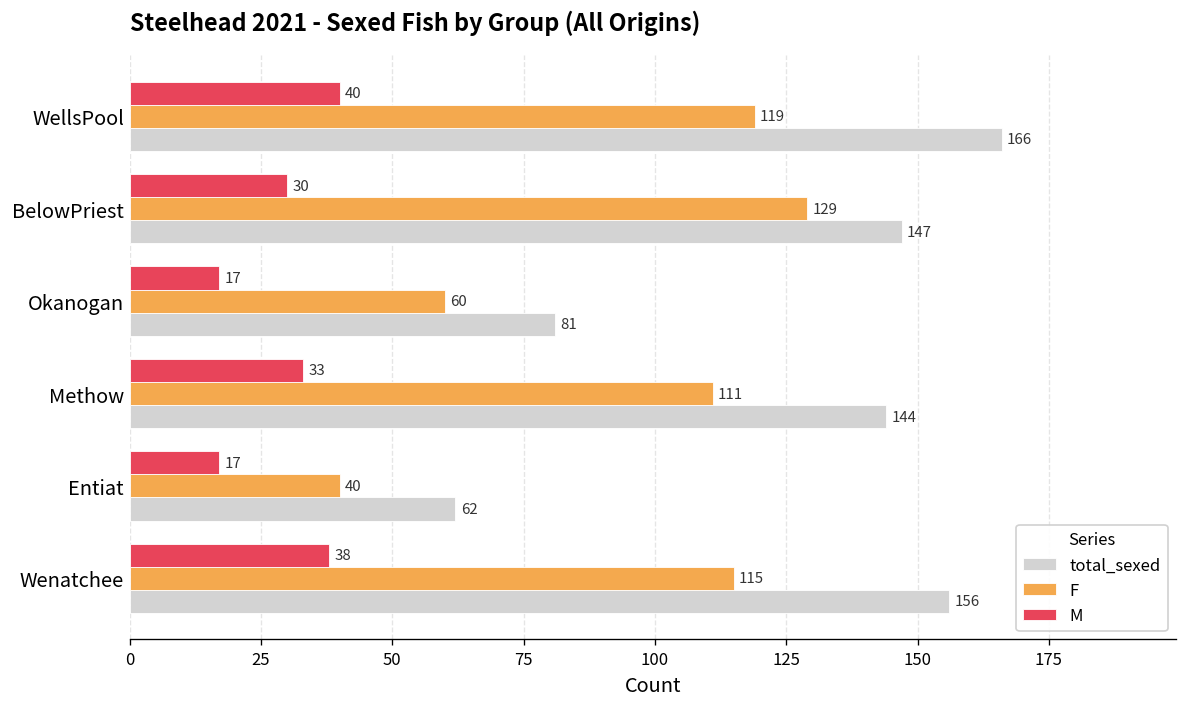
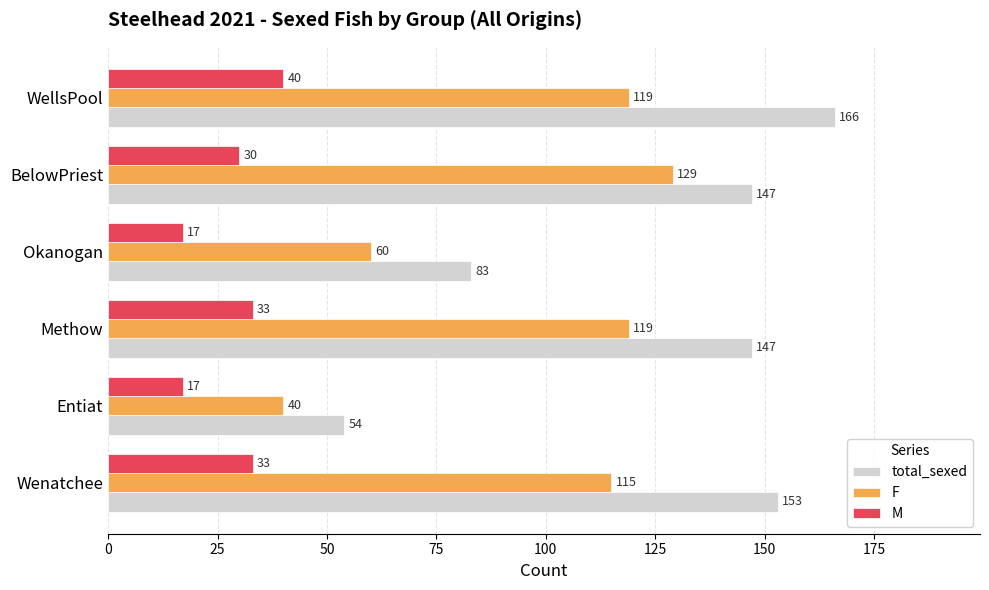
total_sexed, Okanogan: 81 -> 83
F, Methow: 111 -> 119
total_sexed, Methow: 144 -> 147
total_sexed, Entiat: 62 -> 54
M, Wenatchee: 38 -> 33
total_sexed, Wenatchee: 156 -> 153
